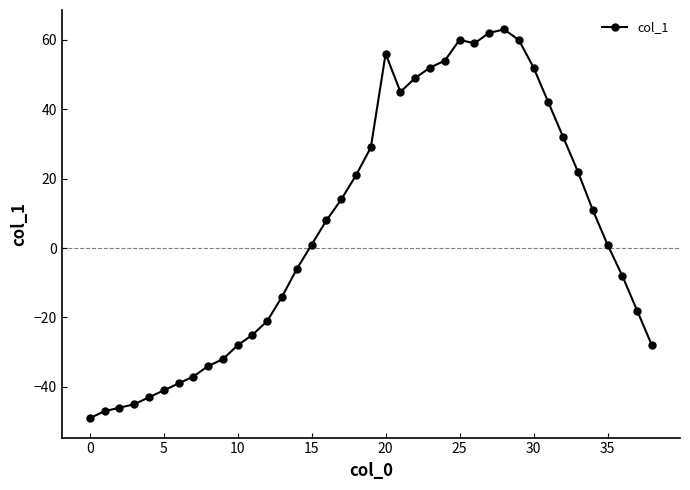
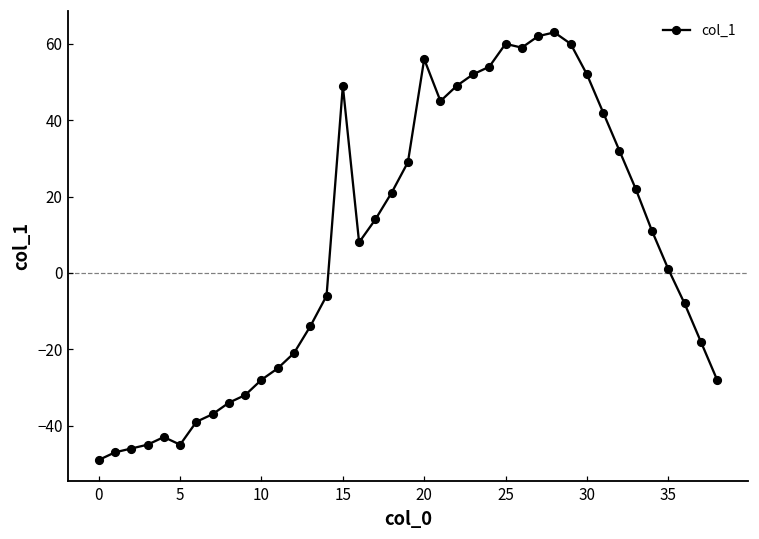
5: -41 -> -45
15: 1 -> 49
